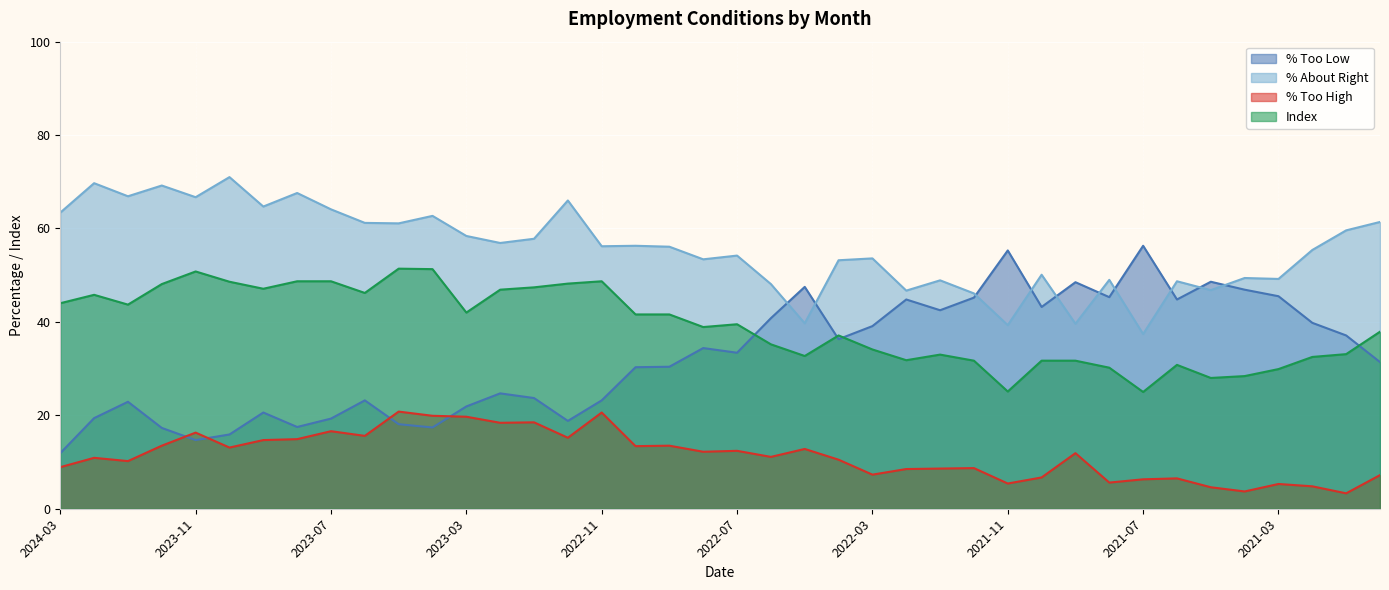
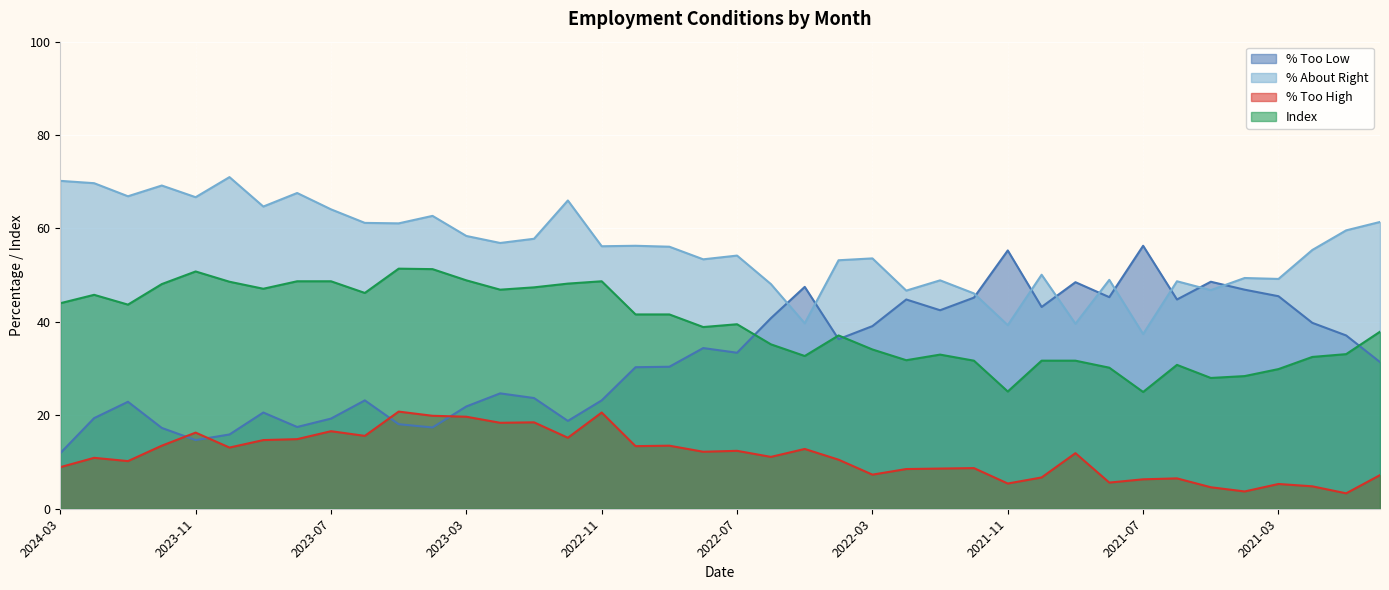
% About Right, 2024-03: 63 -> 70
Index, 2023-03: 42 -> 49
